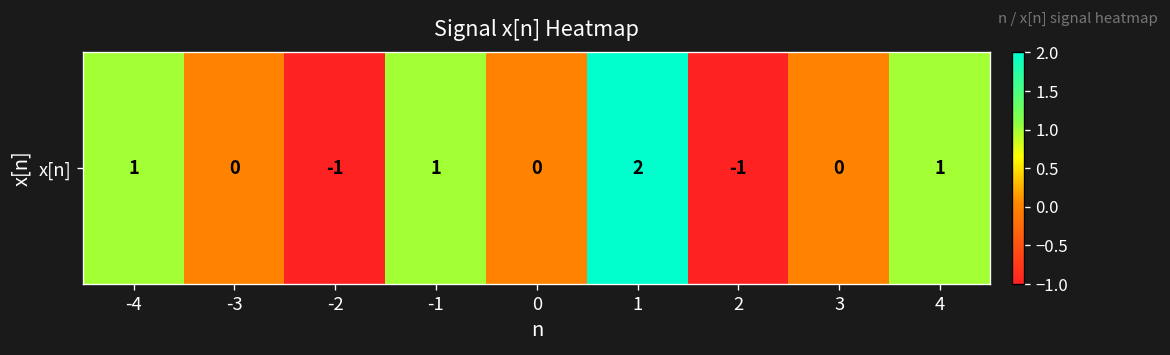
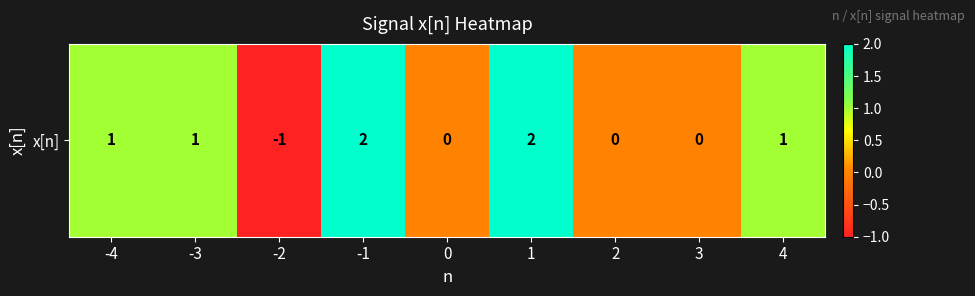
x[n], -3: 0 -> 1
x[n], -1: 1 -> 2
x[n], 2: -1 -> 0
